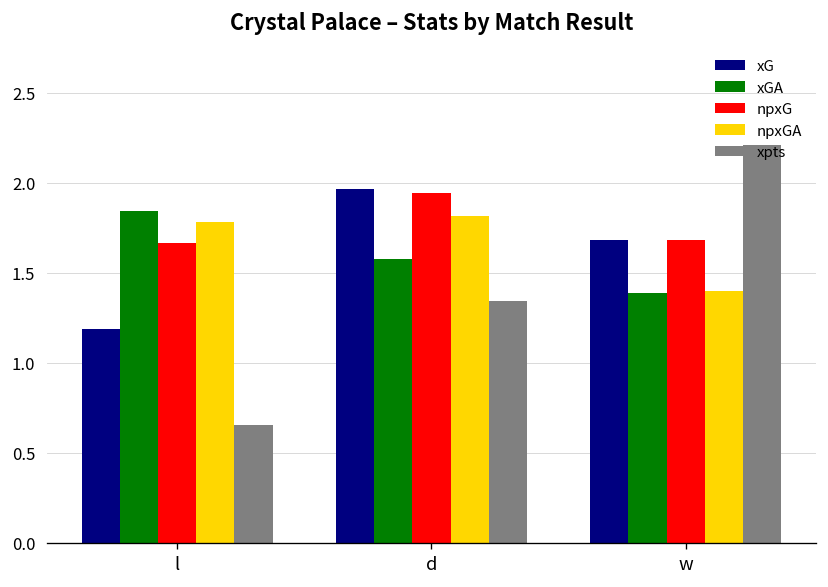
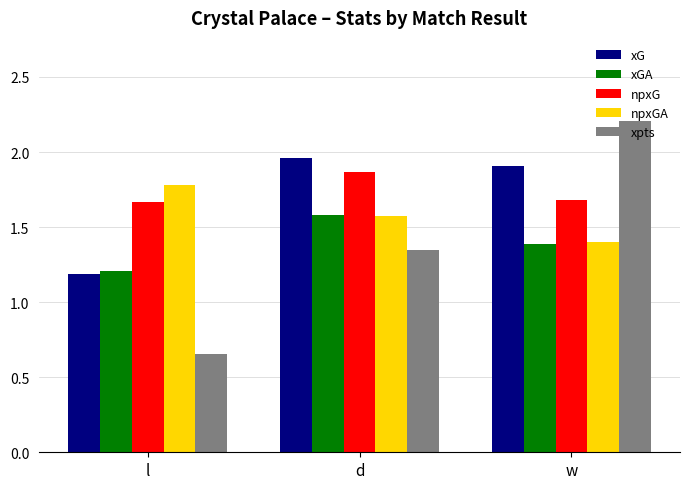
xGA, l: 1.84 -> 1.21
npxG, d: 1.94 -> 1.87
npxGA, d: 1.82 -> 1.57
xG, w: 1.68 -> 1.90
